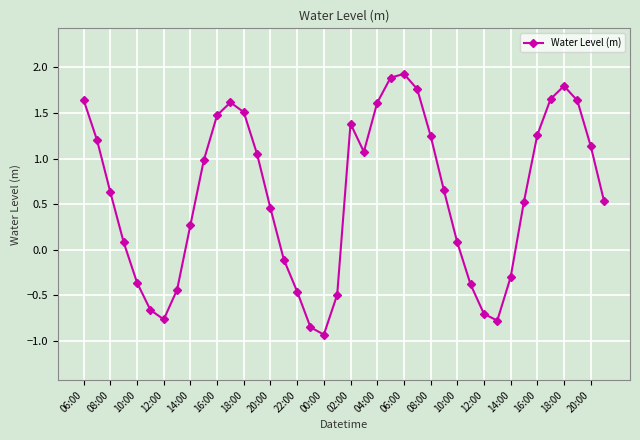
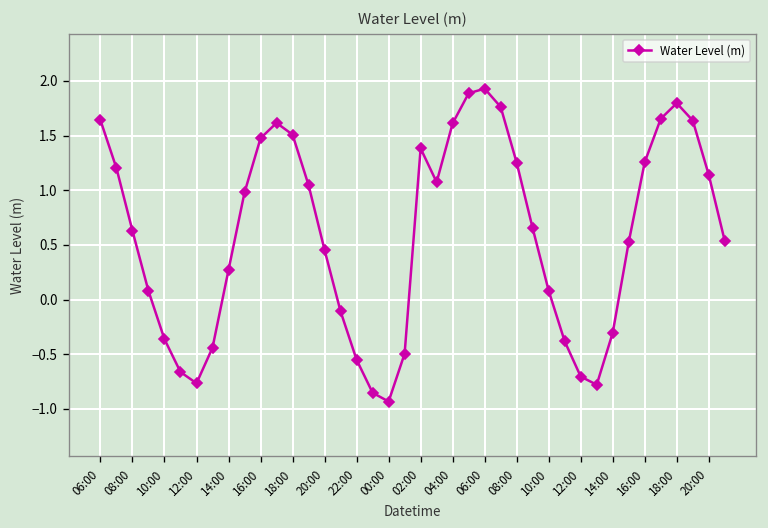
22:00: -0.5 -> -0.6
